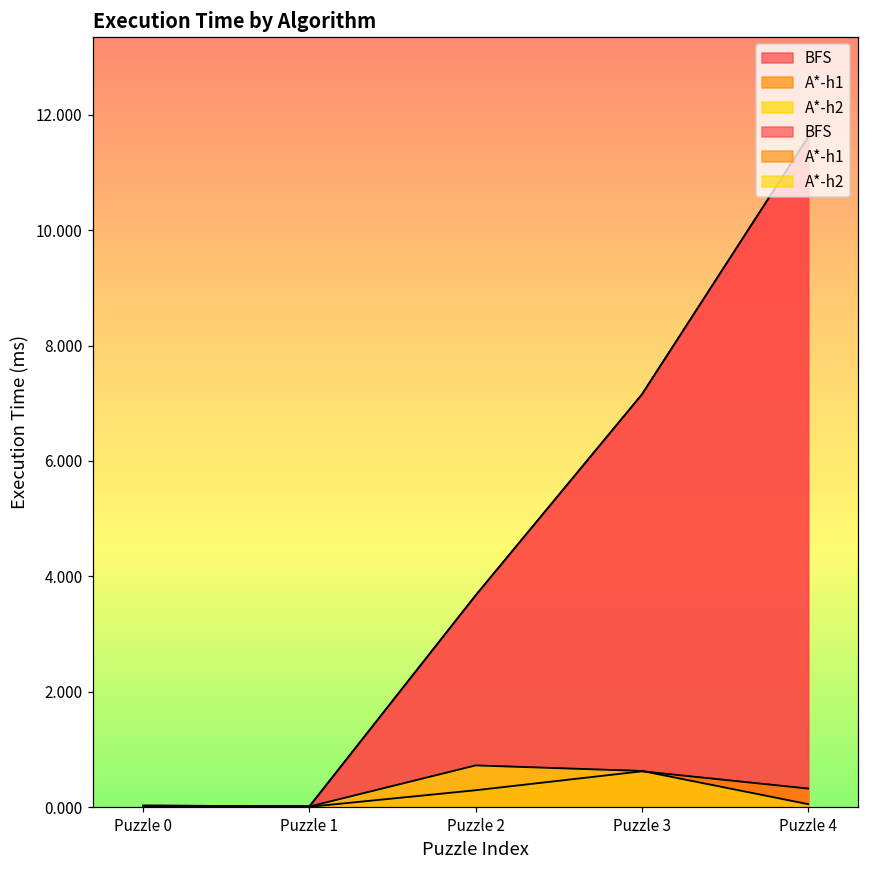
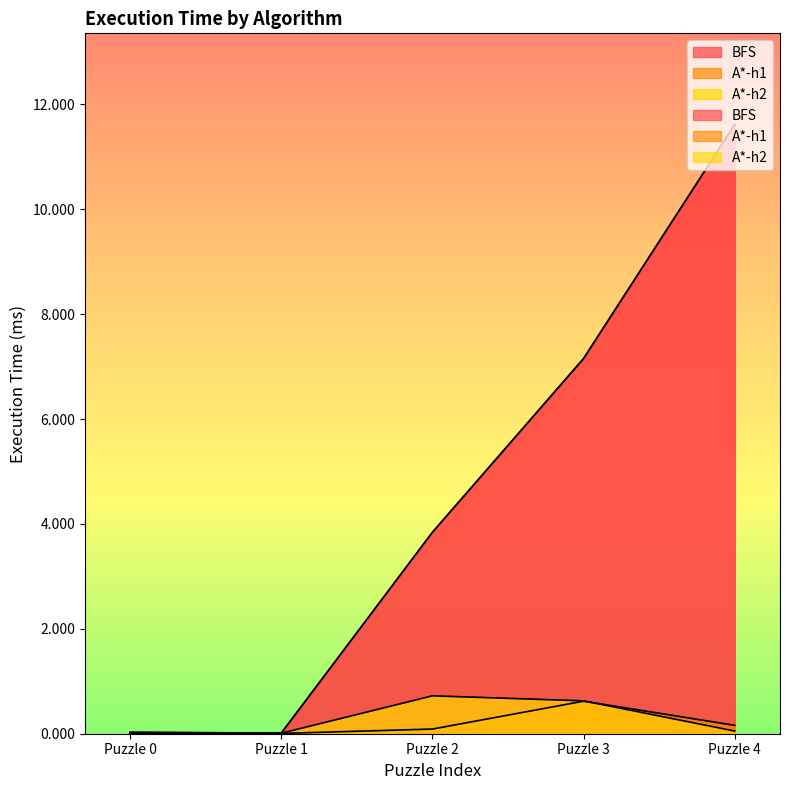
BFS, Puzzle 2: 3.7 -> 3.8
A*-h1, Puzzle 2: 0.3 -> 0.1
A*-h1, Puzzle 4: 0.3 -> 0.2
